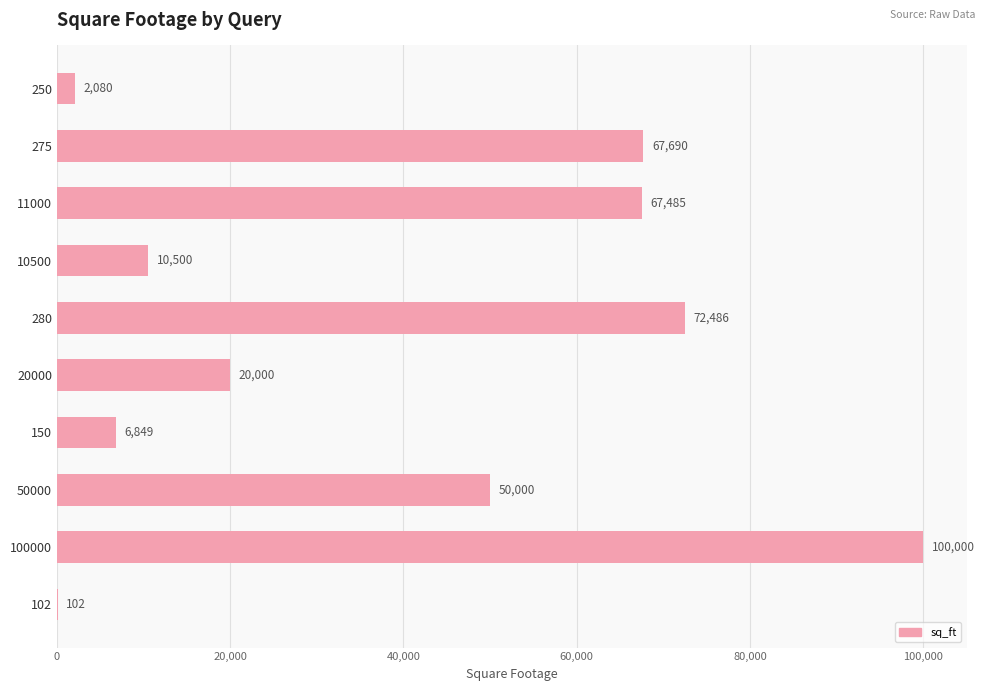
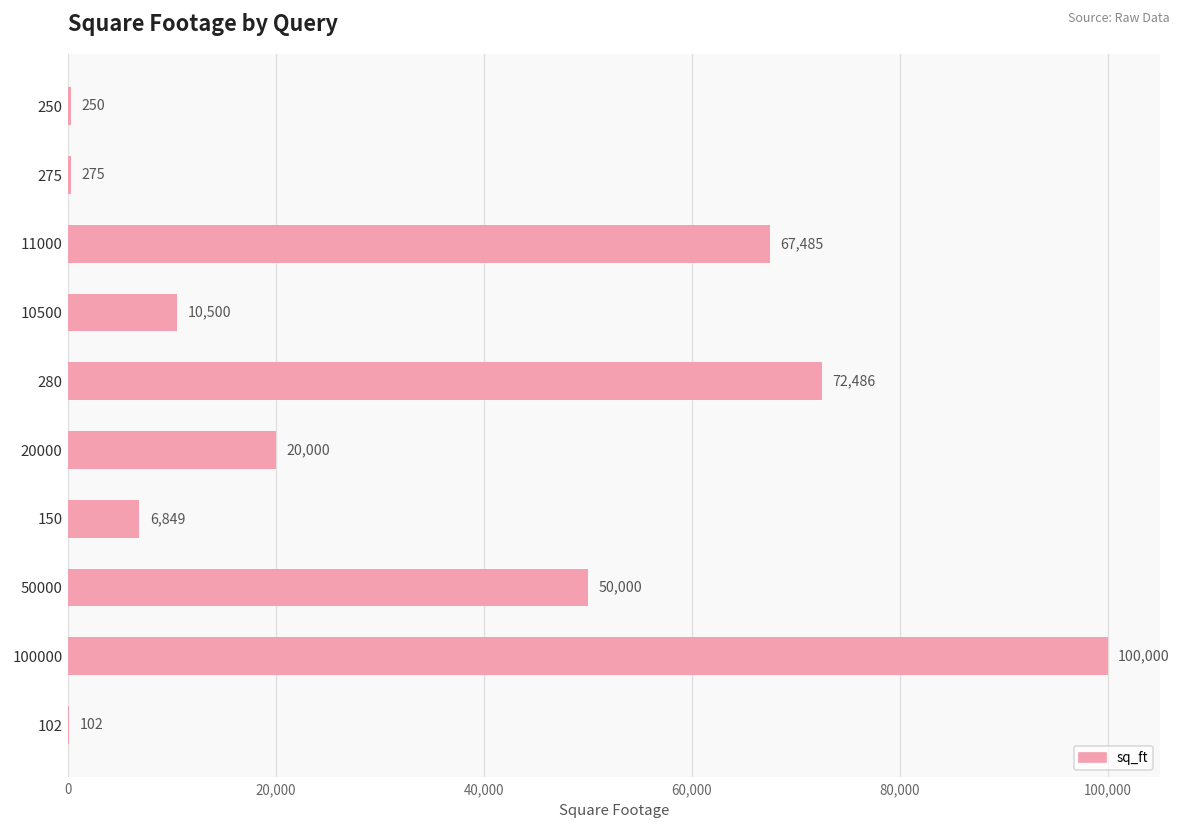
250: 2,080 -> 250
275: 67,690 -> 275
